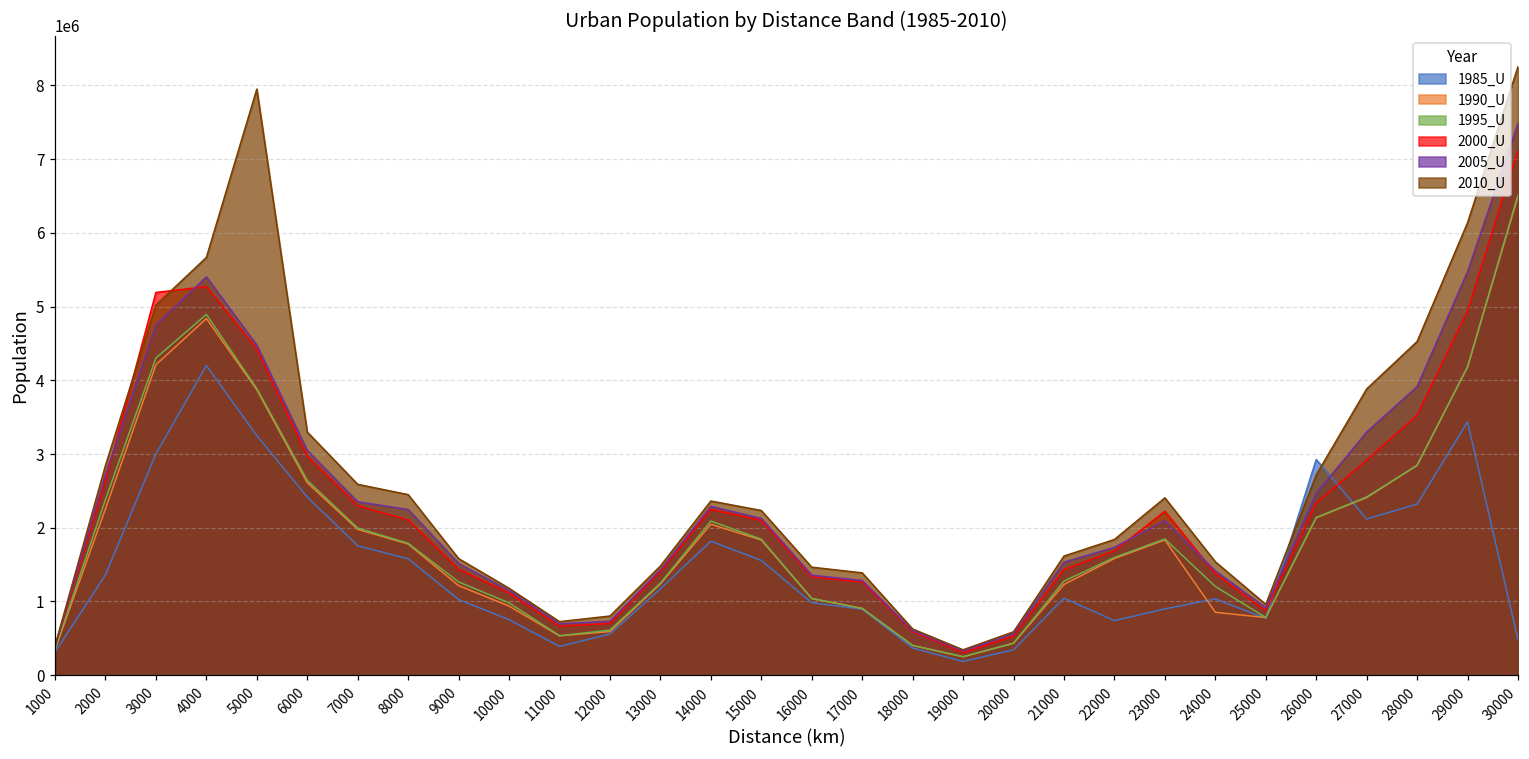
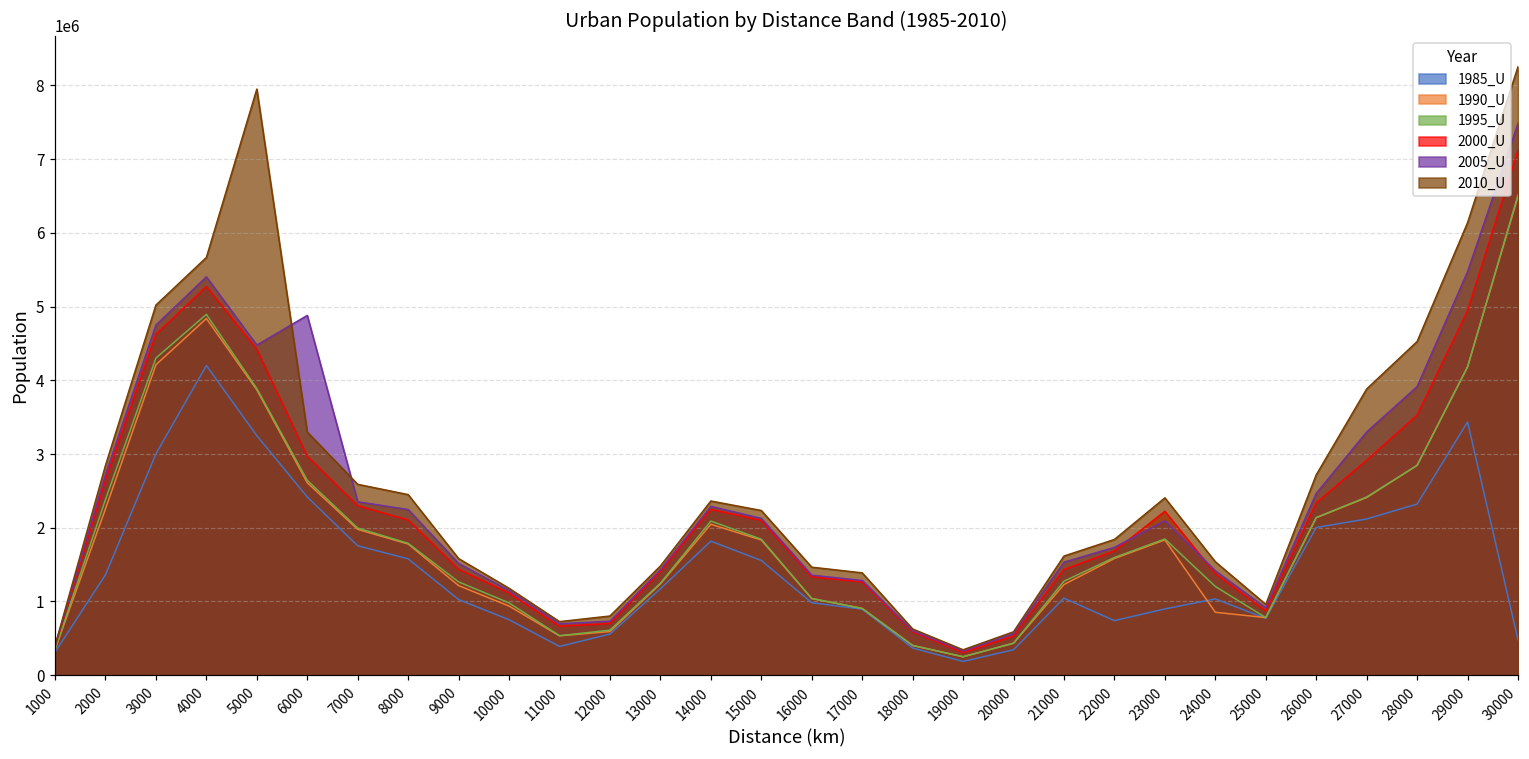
2000_U, 3000: 5200000 -> 4600000
2005_U, 6000: 3000000 -> 4900000
1985_U, 26000: 2900000 -> 2000000
